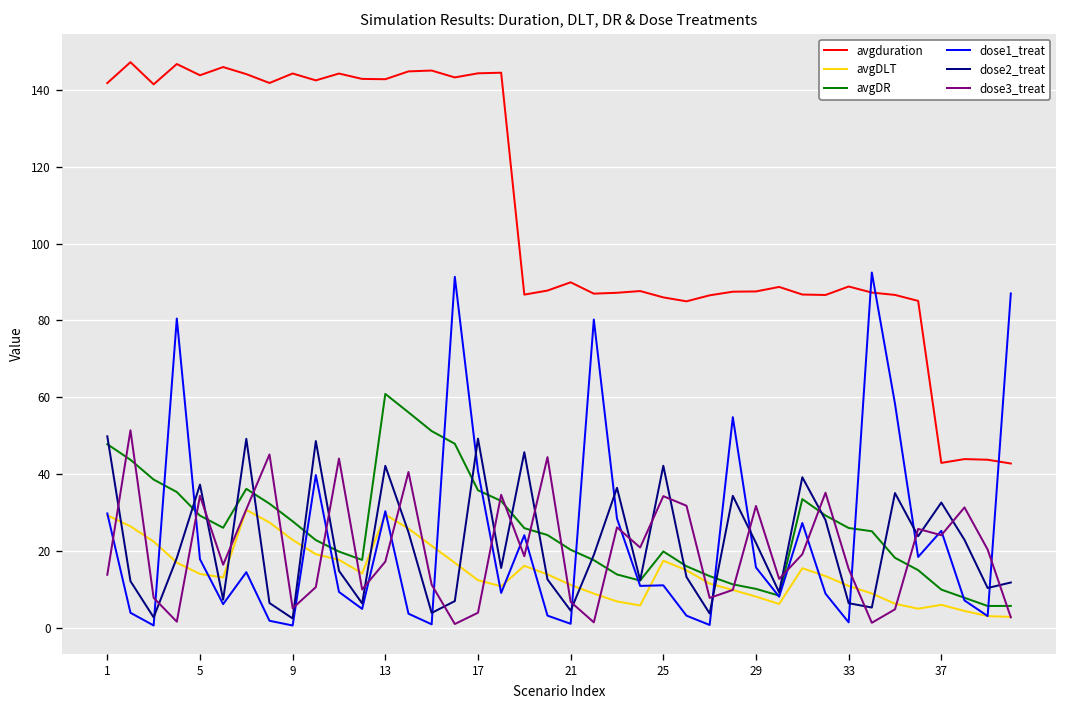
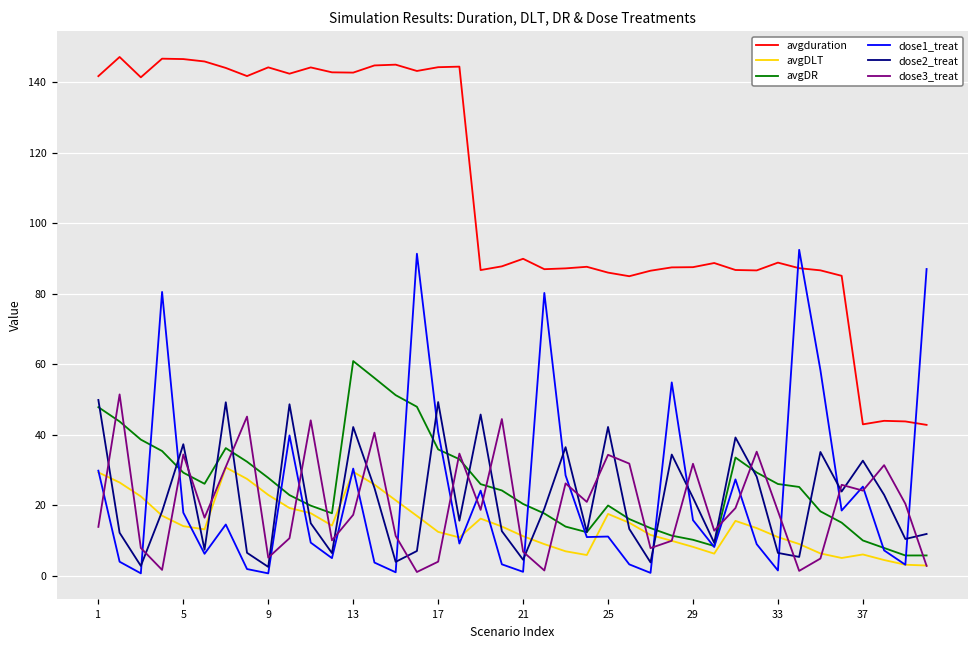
avgduration, 5: 144 -> 147
dose3_treat, 33: 15 -> 18
